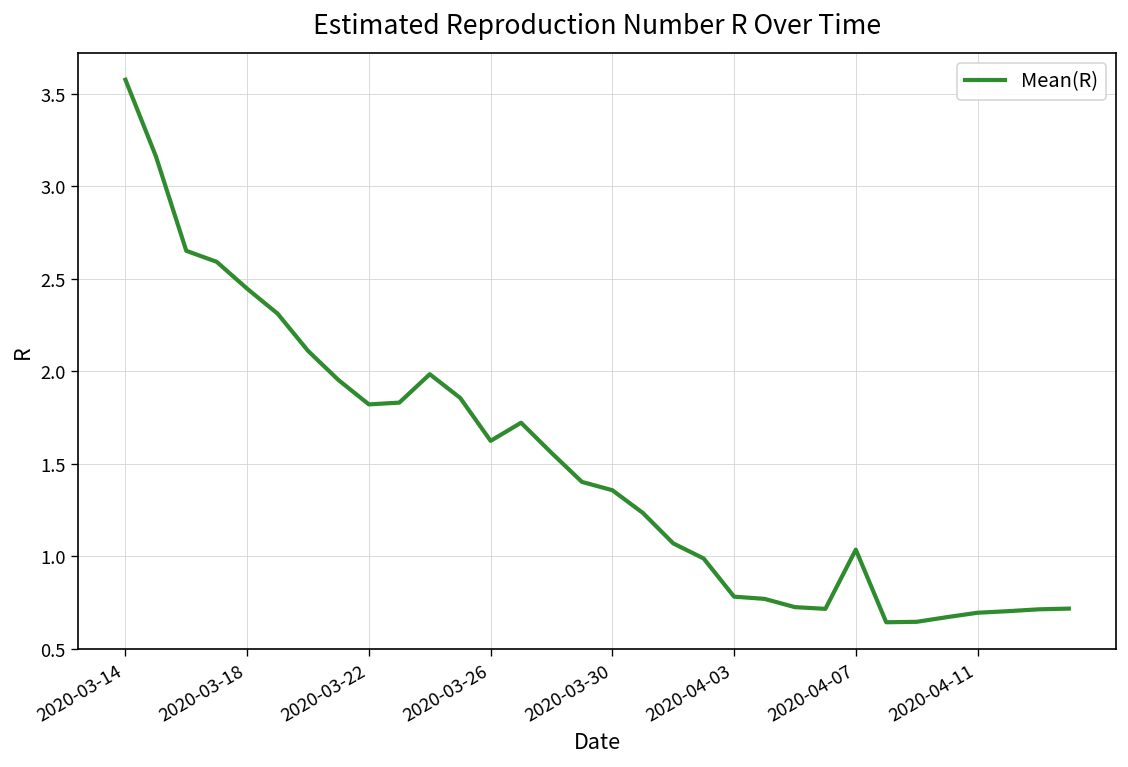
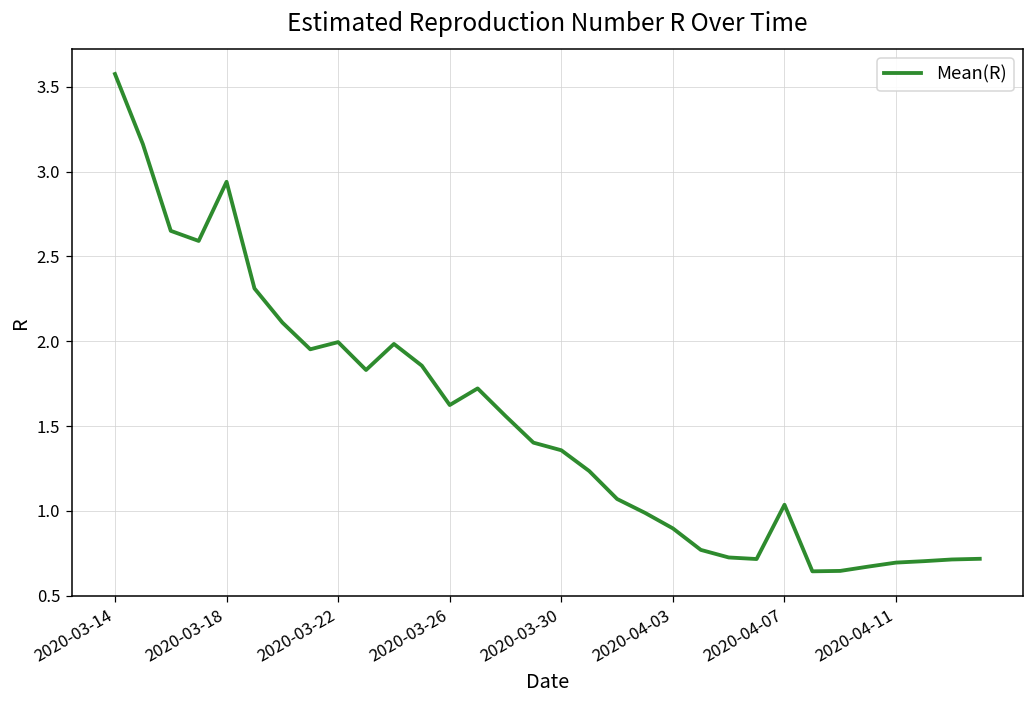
2020-03-18: 2.45 -> 2.94
2020-03-22: 1.82 -> 2.00
2020-04-03: 0.78 -> 0.90
